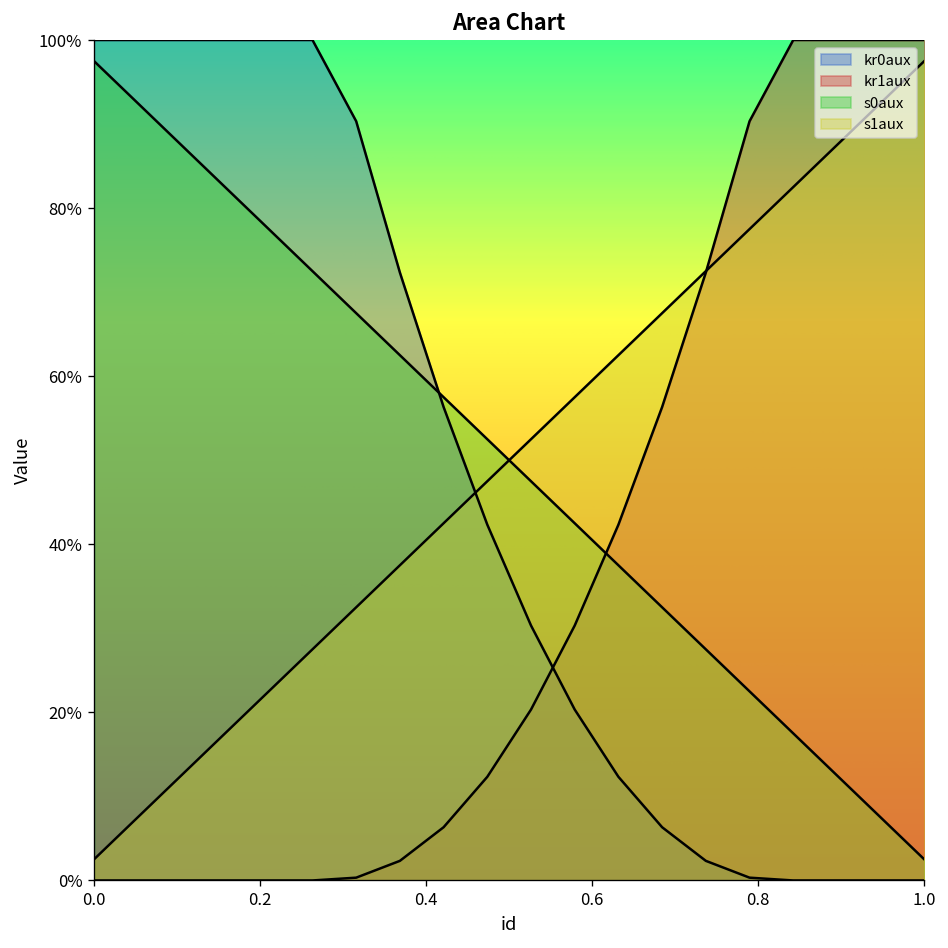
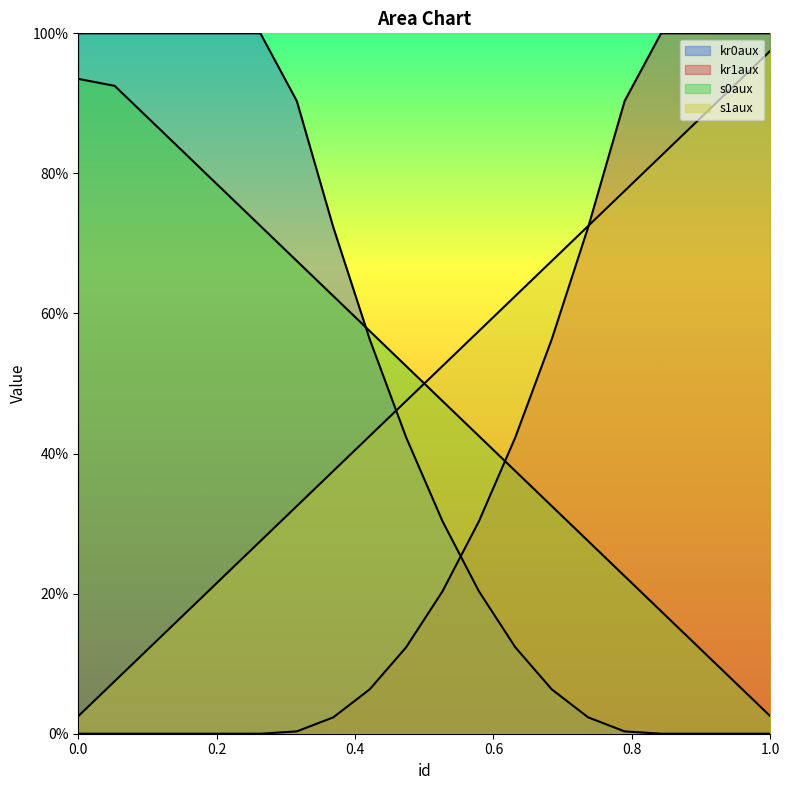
s0aux, 0.0: 98% -> 94%
